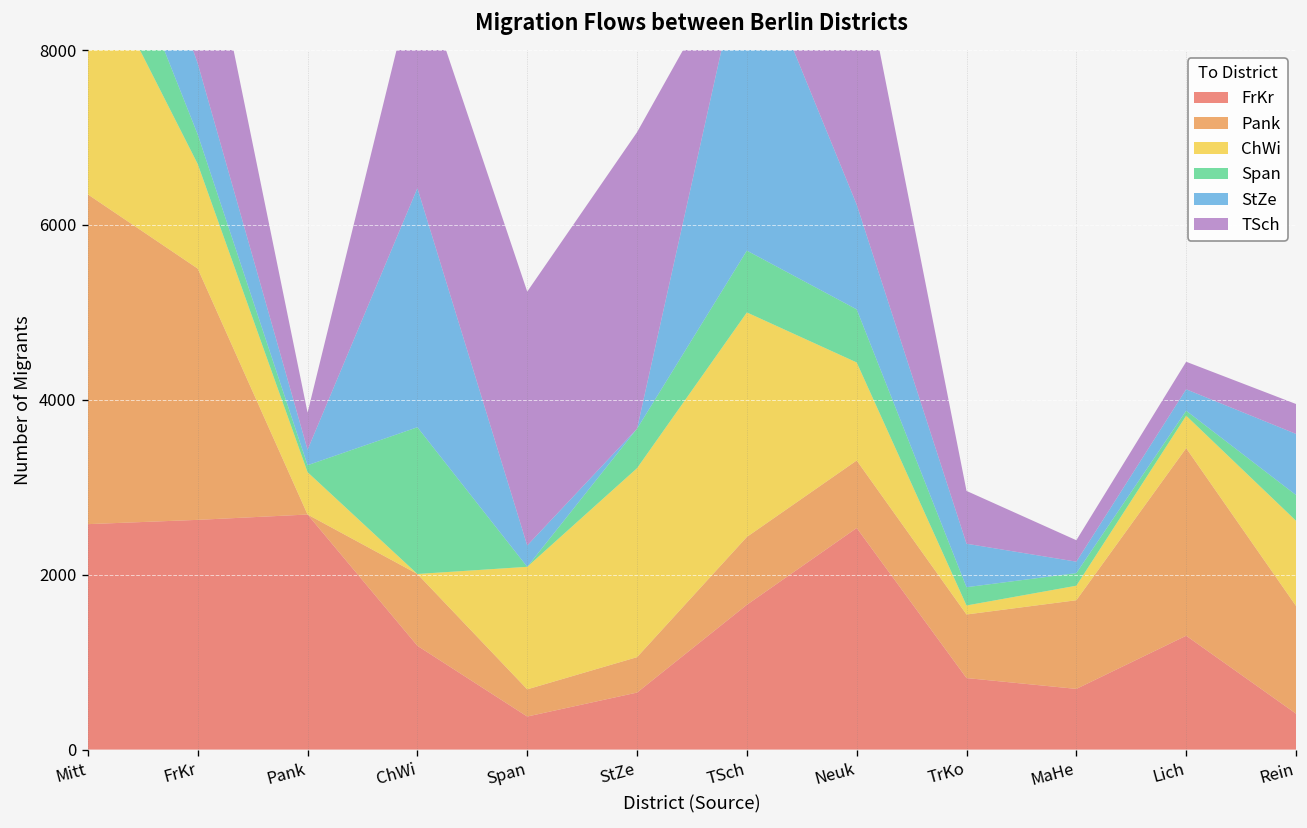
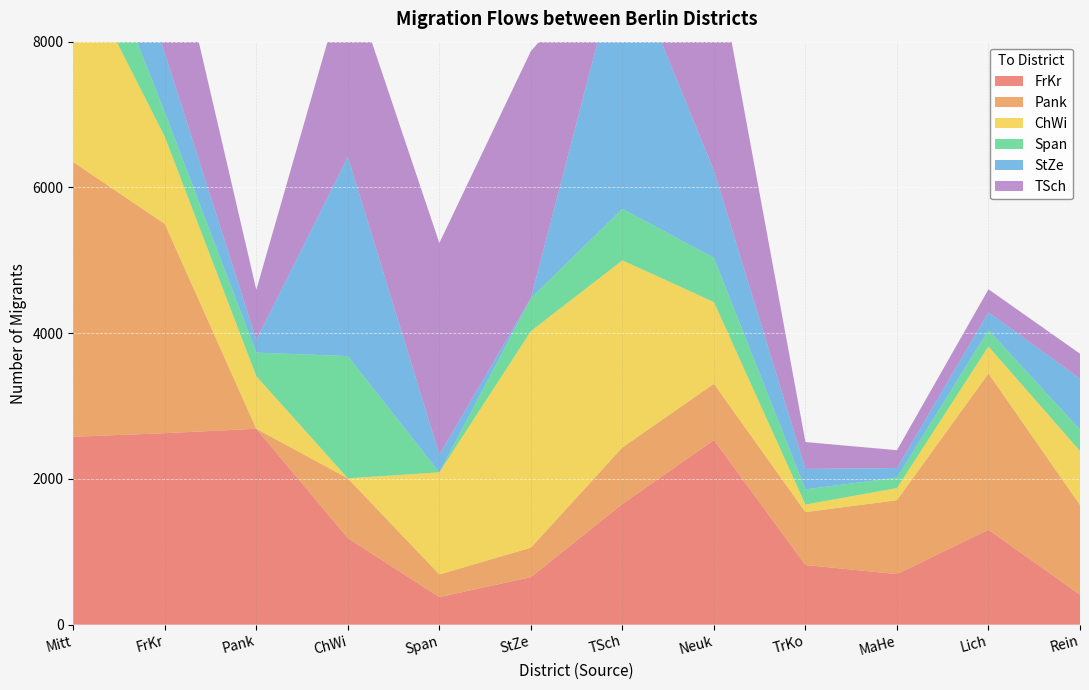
ChWi, Pank: 500 -> 700
Span, Pank: 100 -> 300
TSch, Pank: 400 -> 700
ChWi, StZe: 2200 -> 3000
StZe, TrKo: 500 -> 300
TSch, TrKo: 600 -> 400
Span, Lich: 100 -> 200
ChWi, Rein: 1000 -> 700
